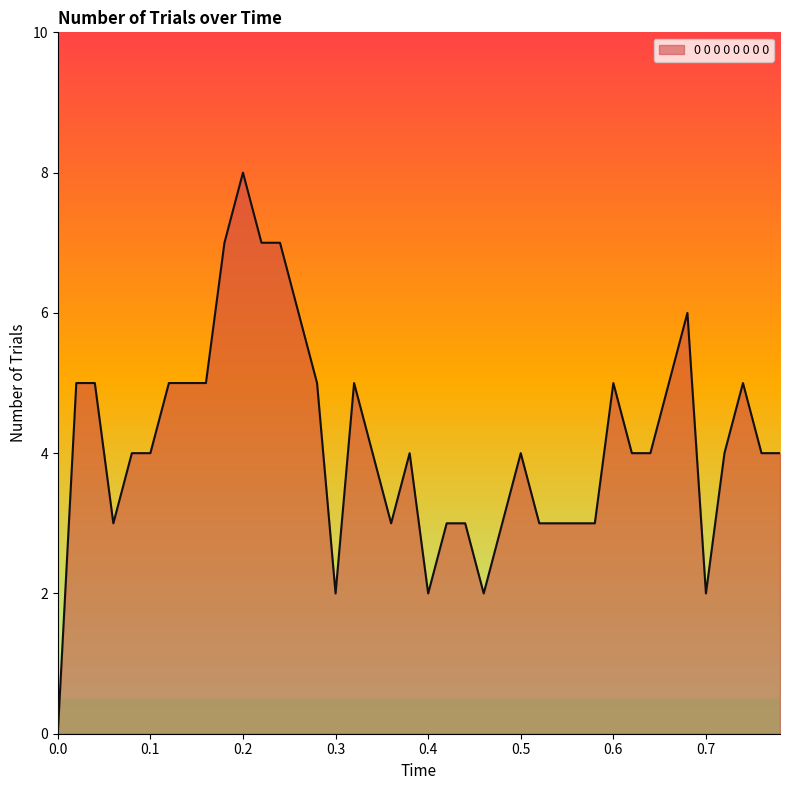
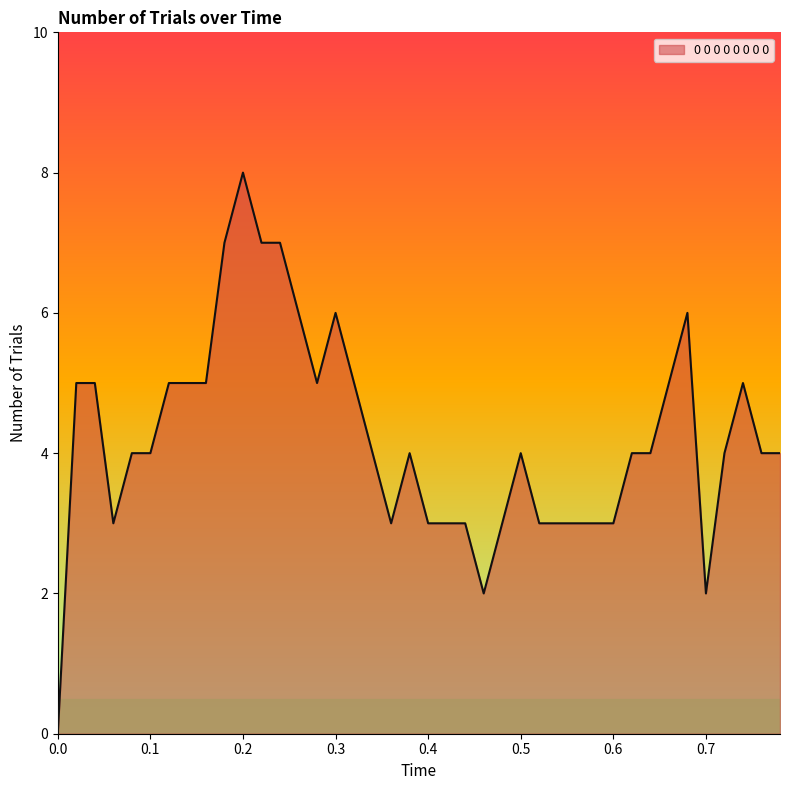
0.3: 2 -> 6
0.4: 2 -> 3
0.6: 5 -> 3
